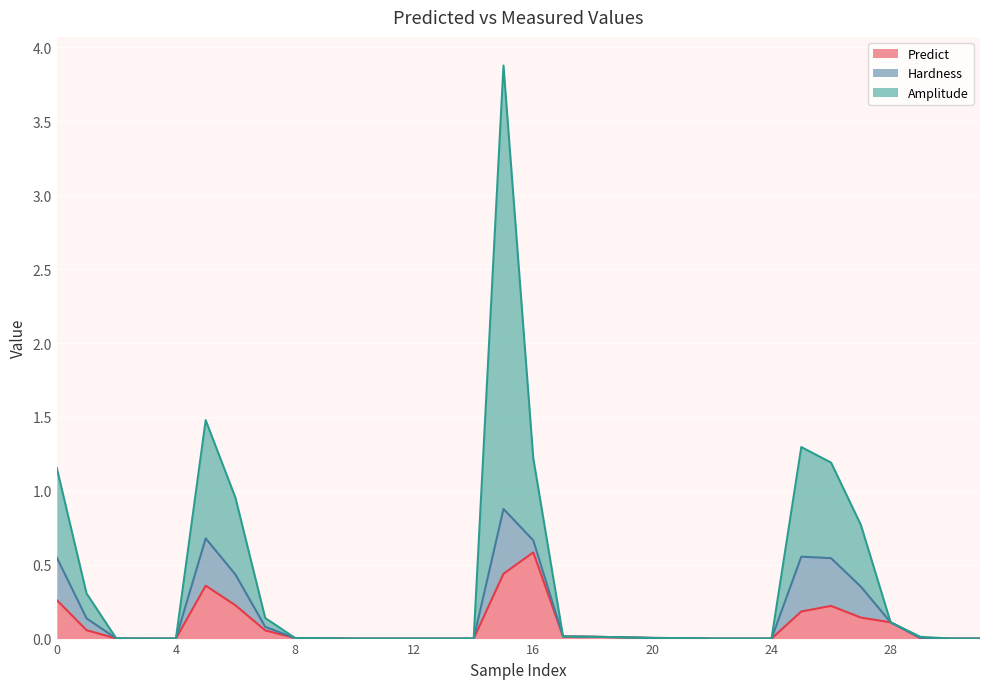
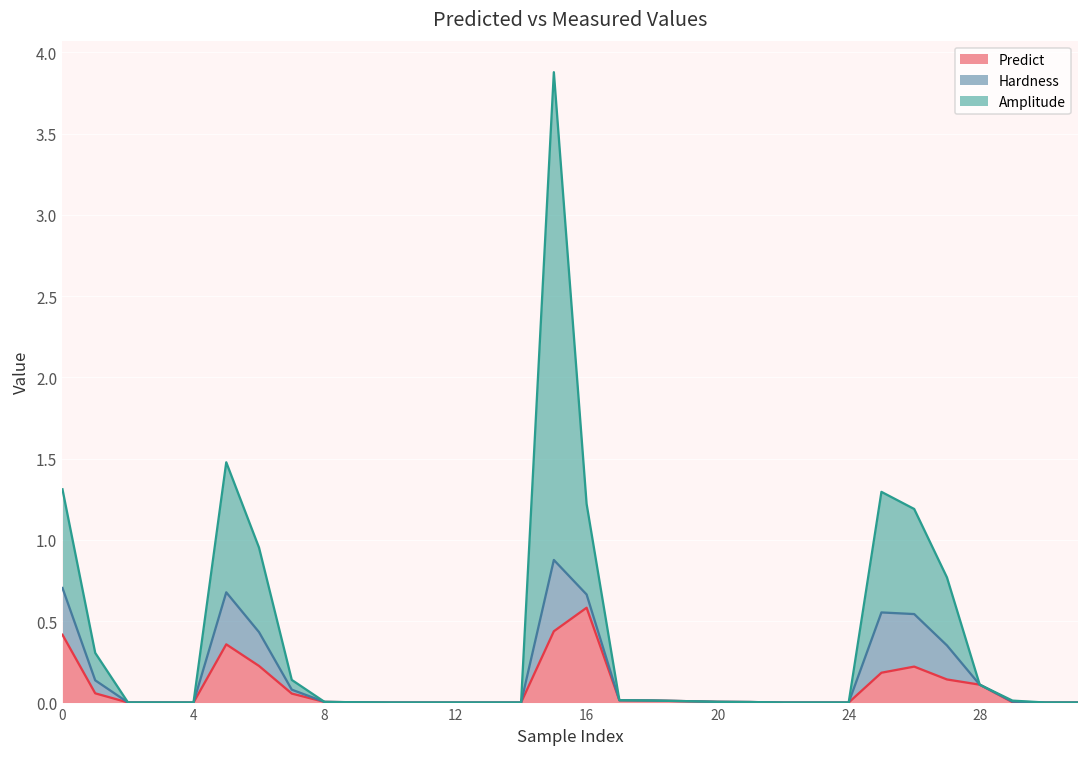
Predict, 0: 0.26 -> 0.42
